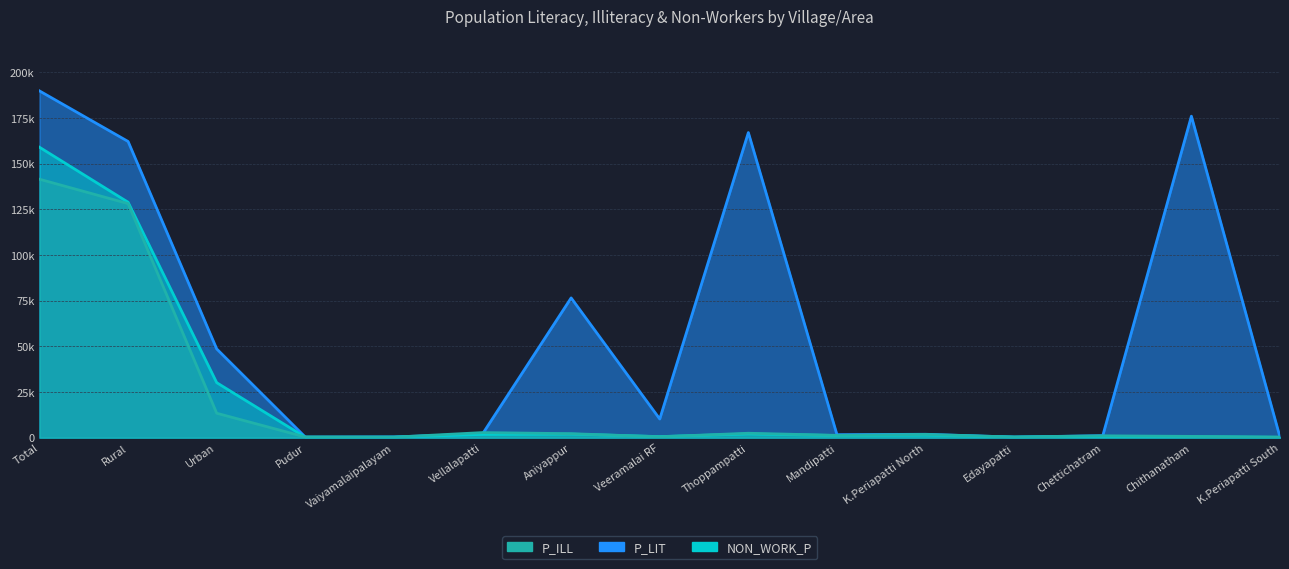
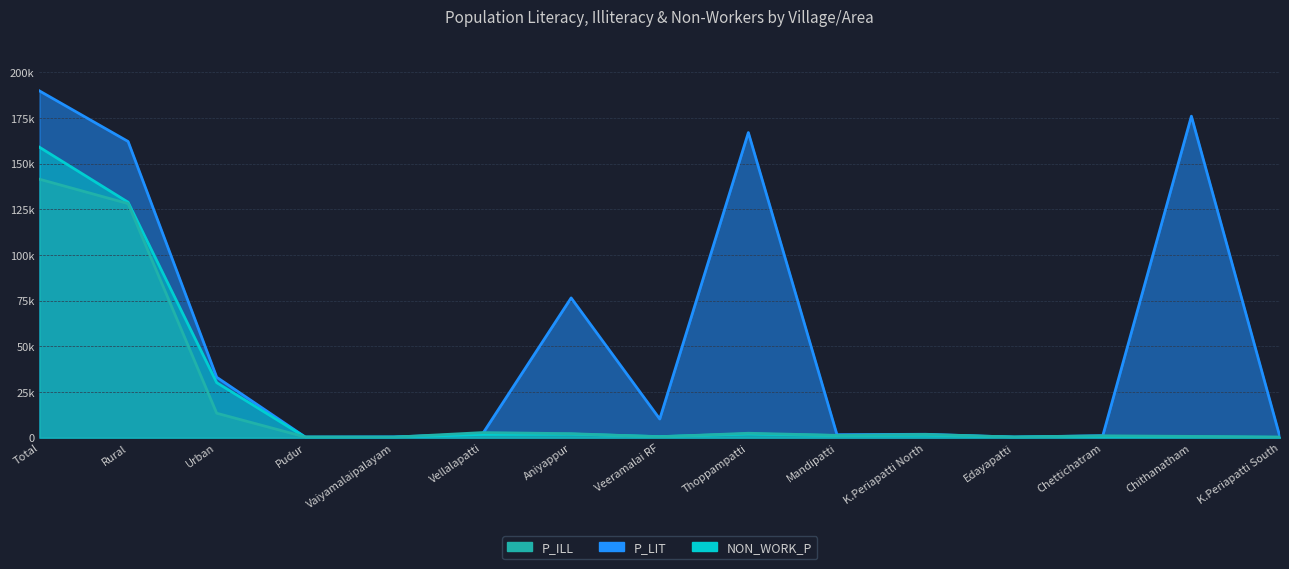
P_LIT, Urban: 49000 -> 33000
